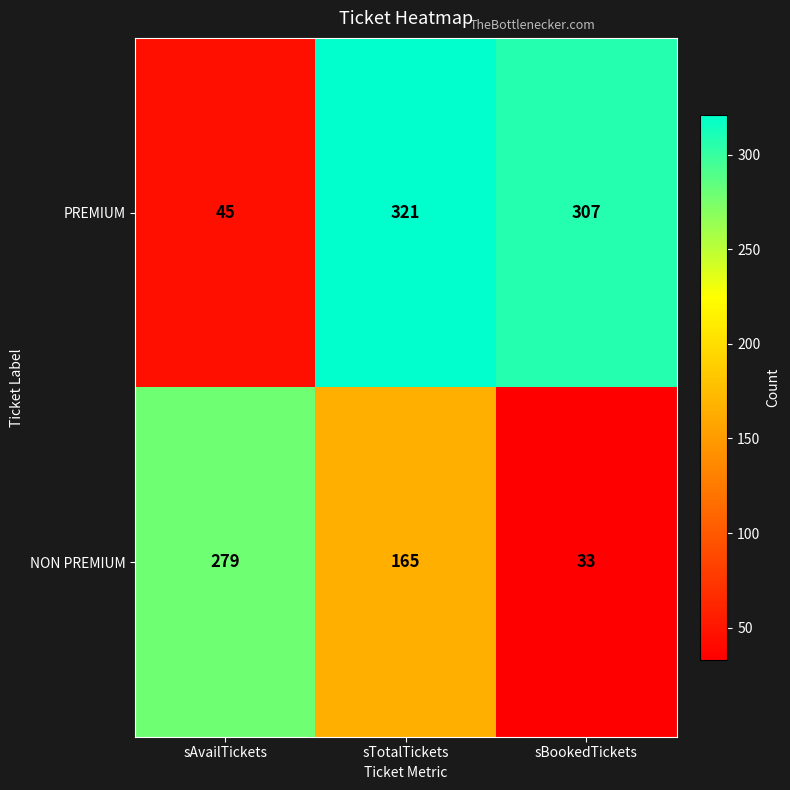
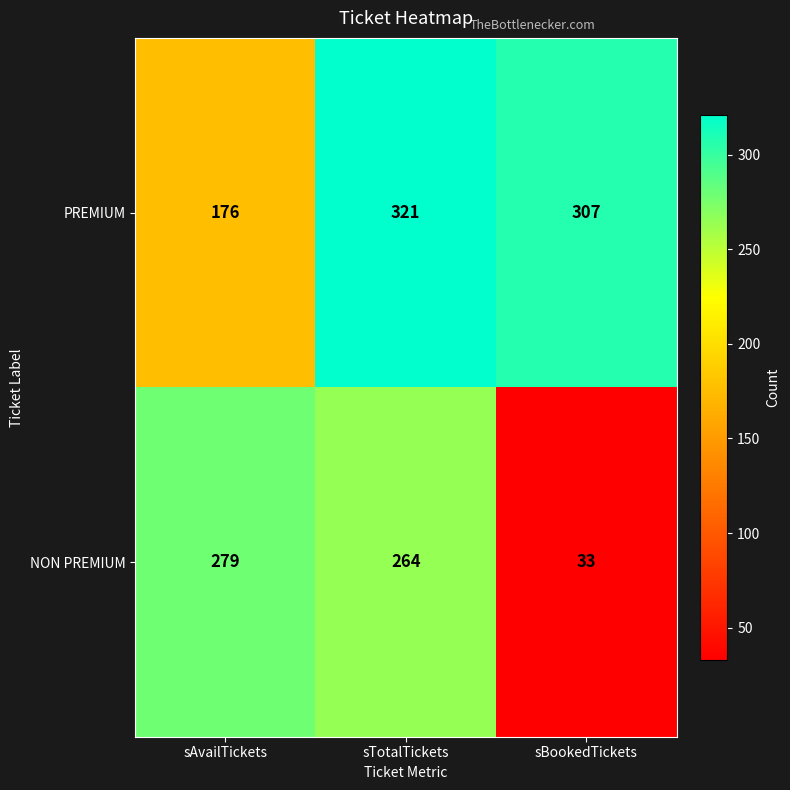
PREMIUM, sAvailTickets: 45 -> 176
NON PREMIUM, sTotalTickets: 165 -> 264
